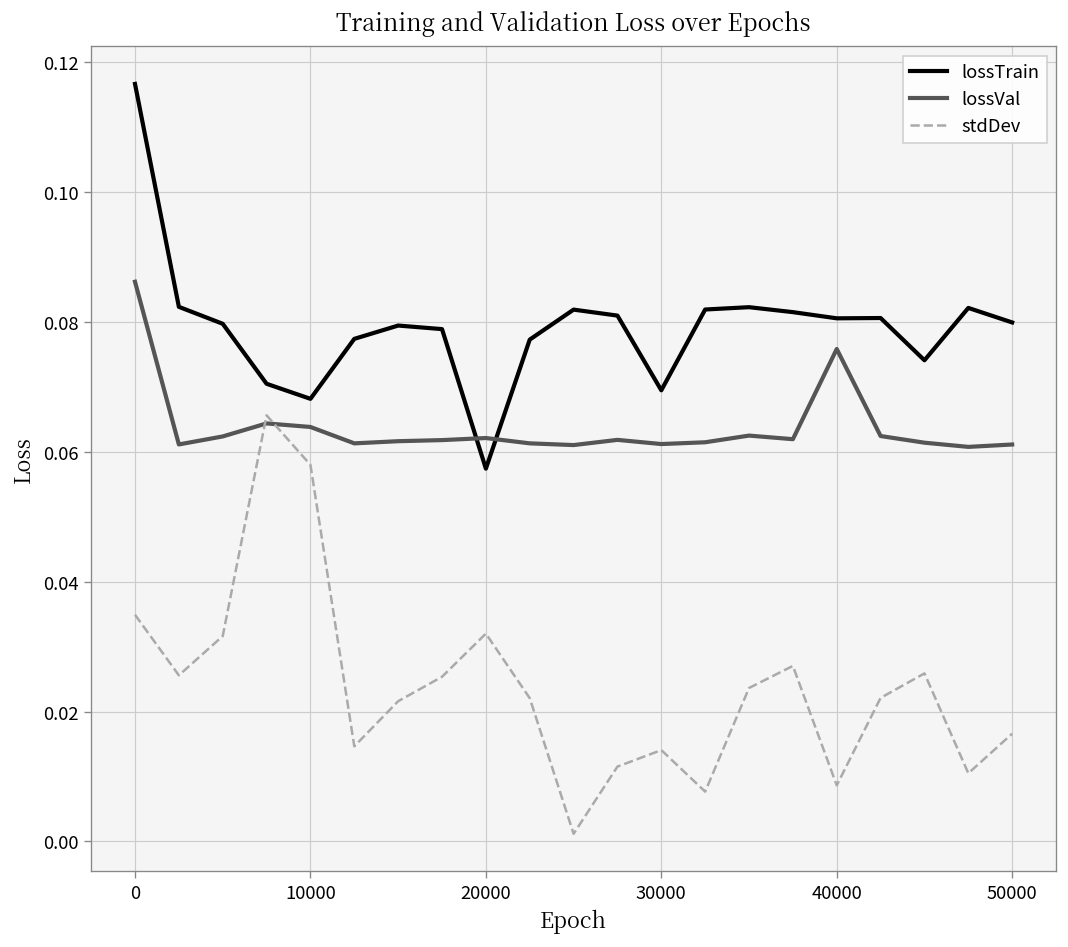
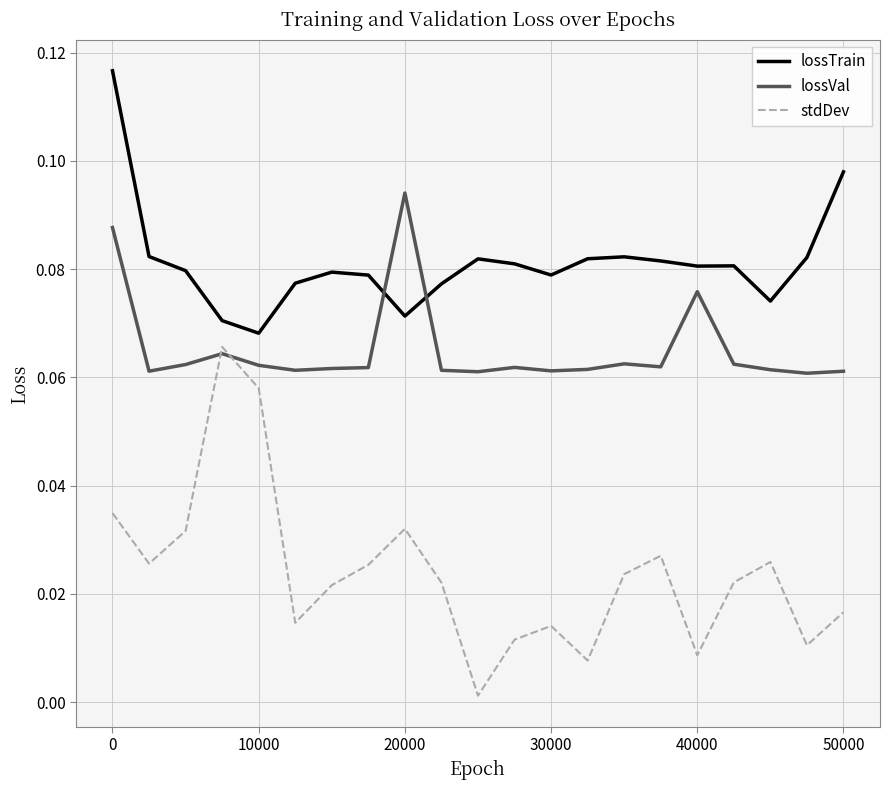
lossVal, 0: 0.086 -> 0.088
lossVal, 10000: 0.064 -> 0.062
lossTrain, 20000: 0.057 -> 0.071
lossVal, 20000: 0.062 -> 0.094
lossTrain, 30000: 0.069 -> 0.079
lossTrain, 50000: 0.080 -> 0.098
